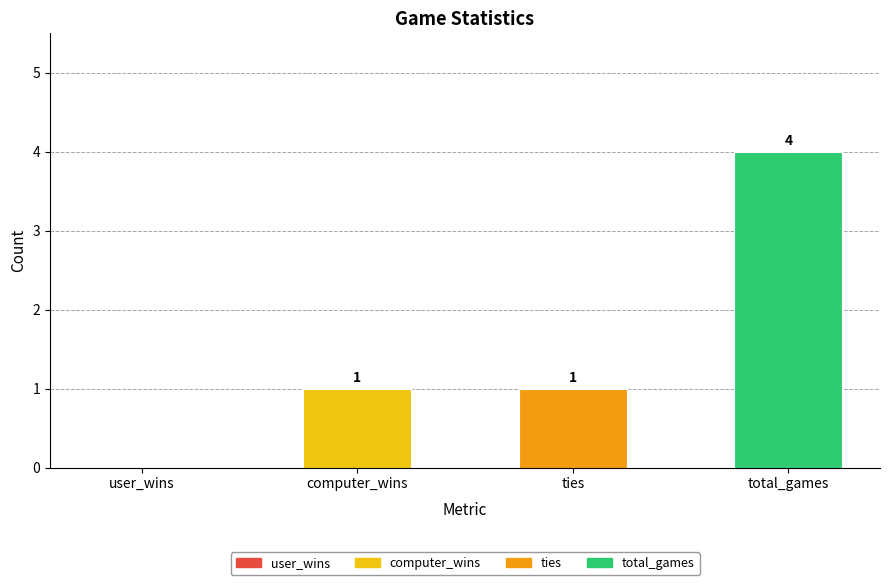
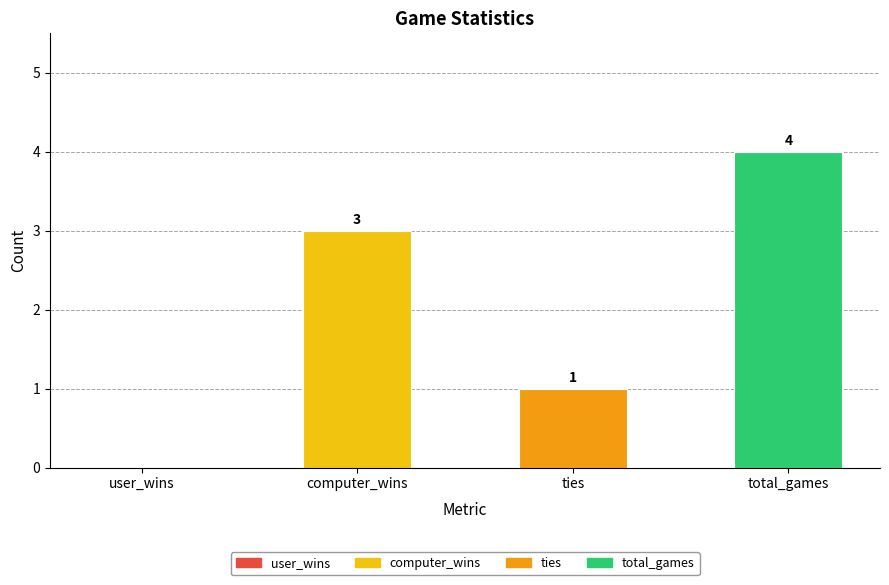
computer_wins: 1 -> 3
